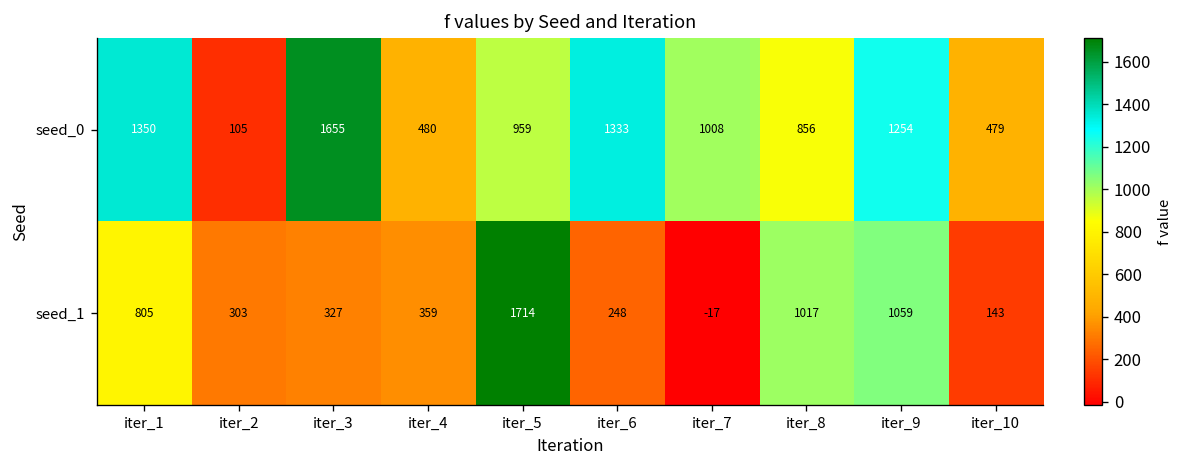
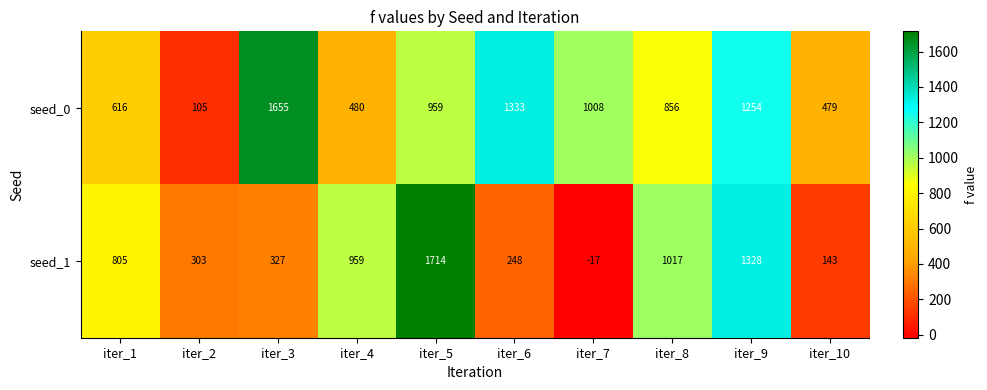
seed_0, iter_1: 1350 -> 616
seed_1, iter_4: 359 -> 959
seed_1, iter_9: 1059 -> 1328
